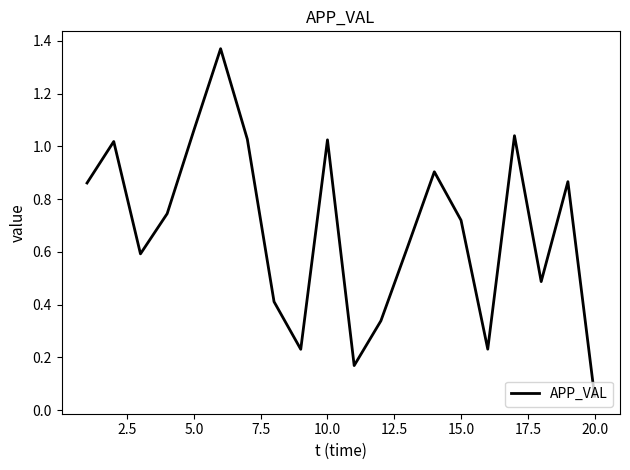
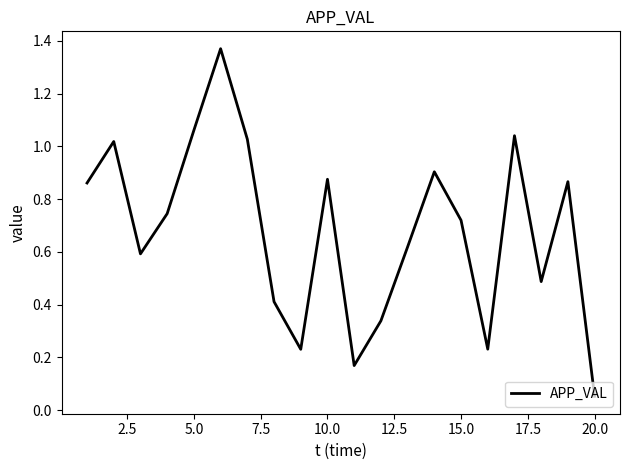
10.0: 1.02 -> 0.88
